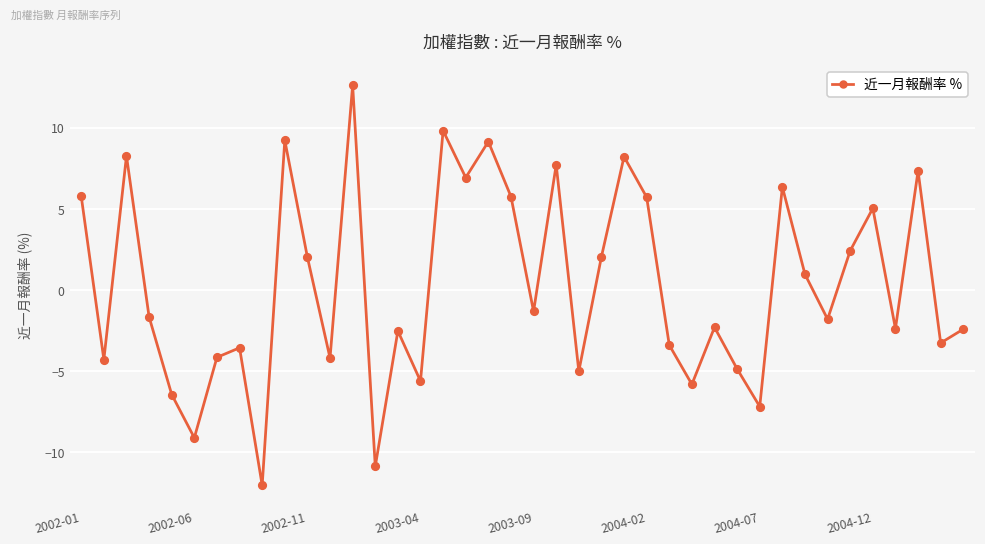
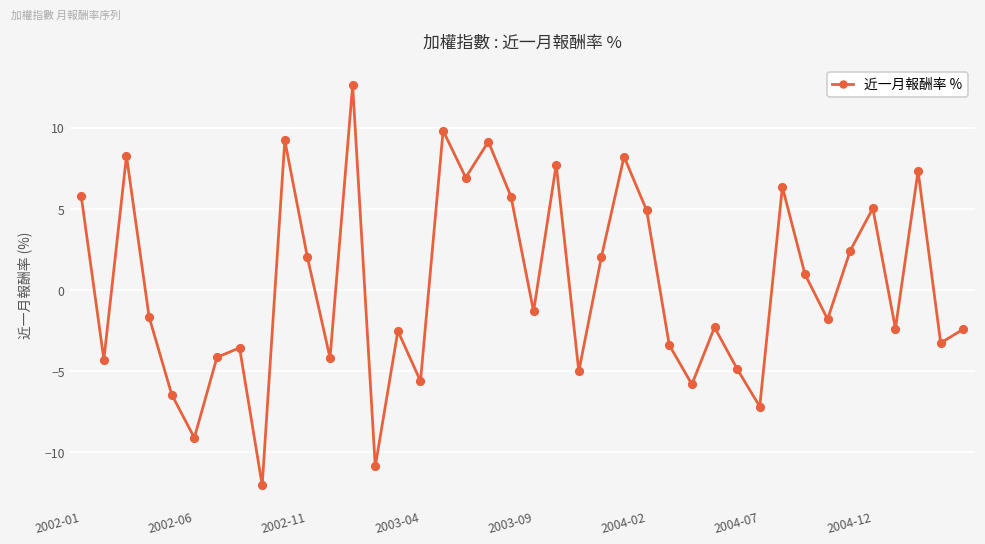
2004-02: 5.7 -> 4.9
